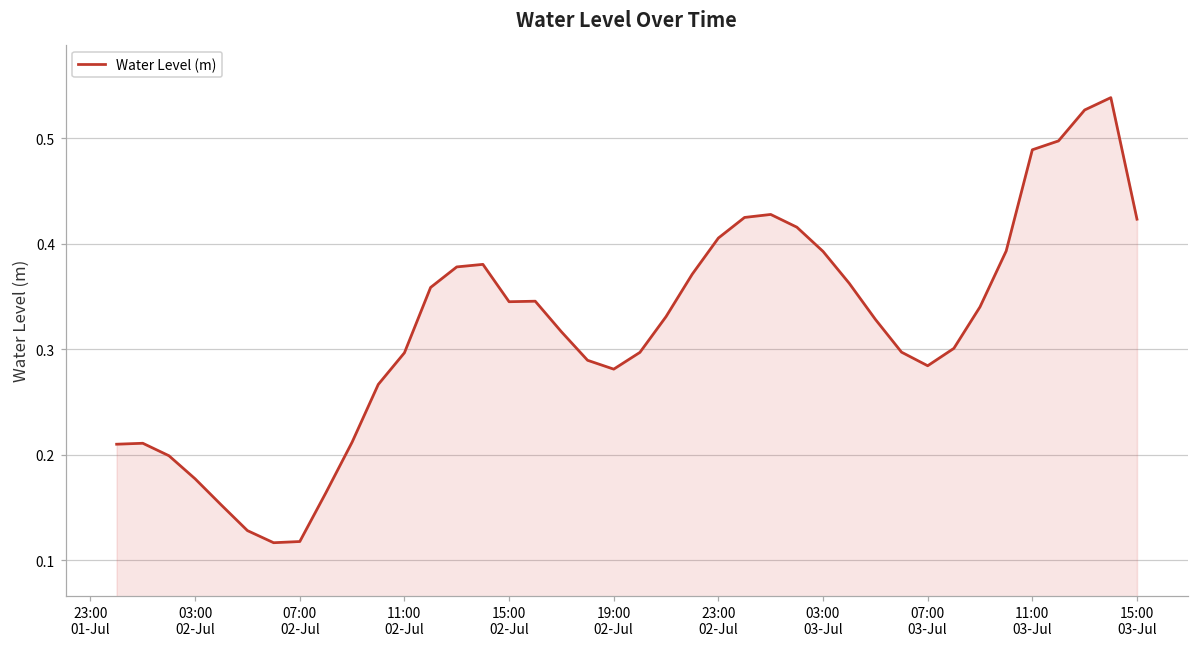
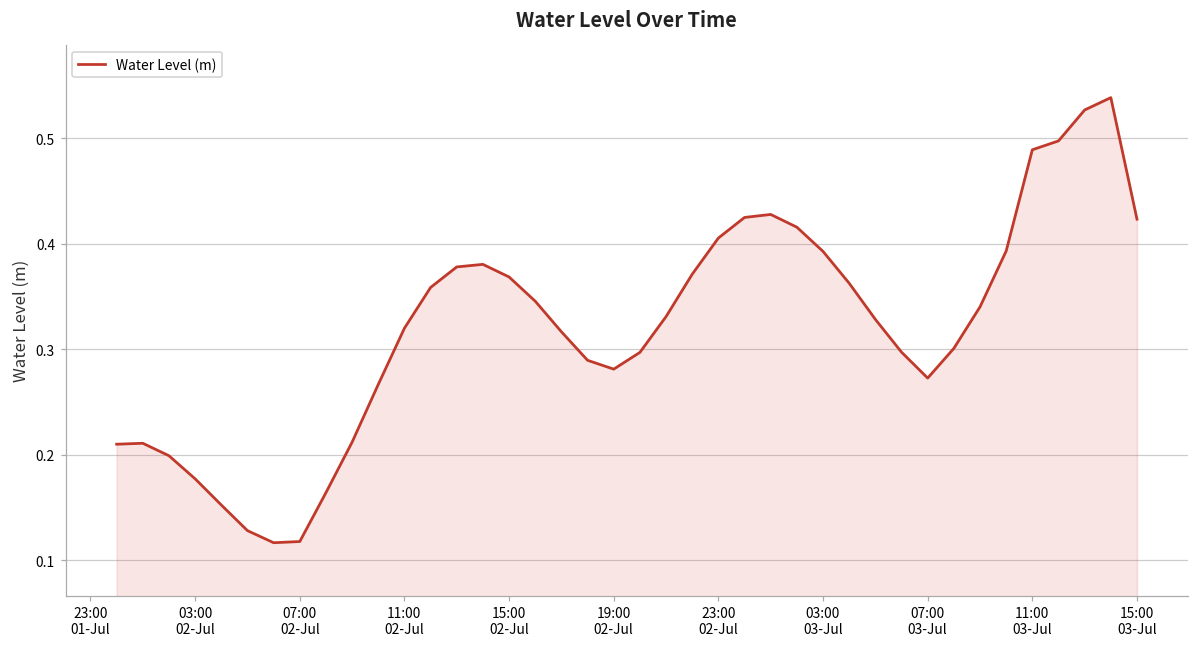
11:00 02-Jul: 0.30 -> 0.32
15:00 02-Jul: 0.35 -> 0.37
07:00 03-Jul: 0.28 -> 0.27
